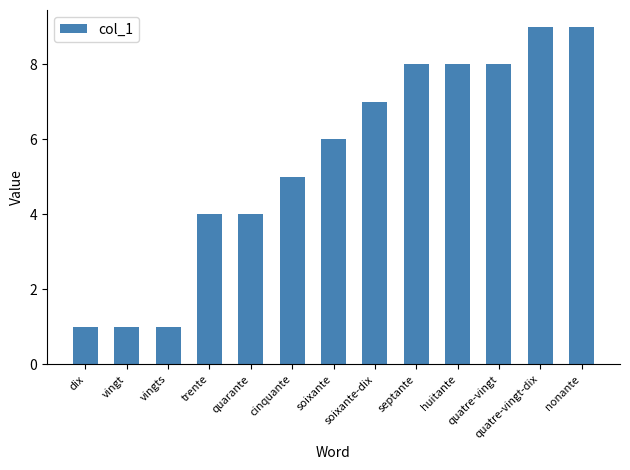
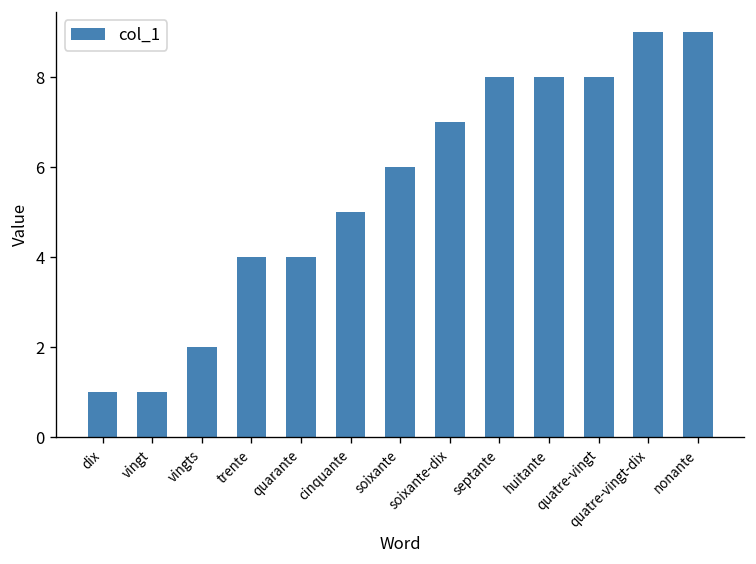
vingts: 1 -> 2
